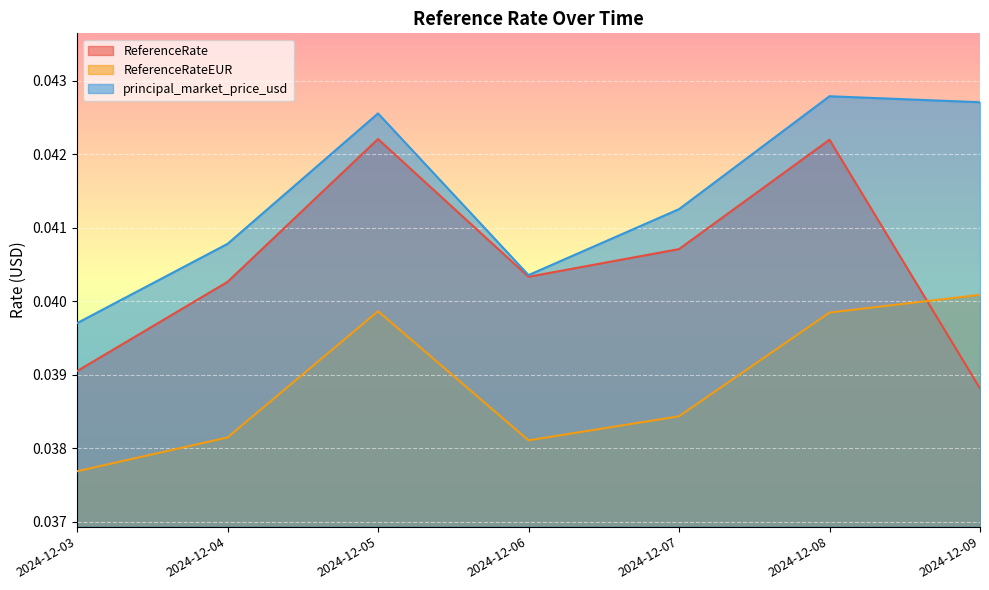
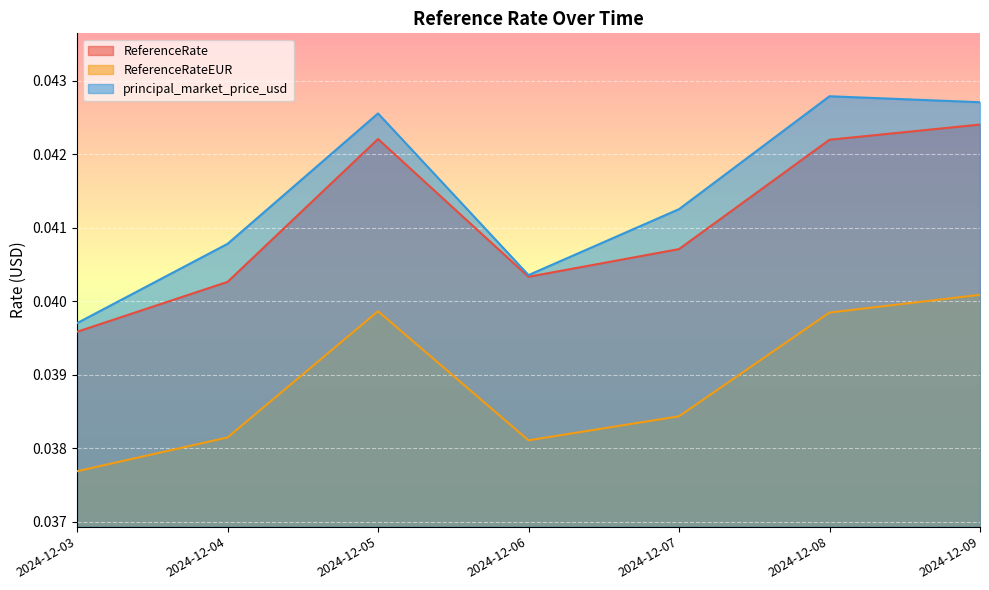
ReferenceRate, 2024-12-03: 0.0390 -> 0.0396
ReferenceRate, 2024-12-09: 0.0388 -> 0.0424
